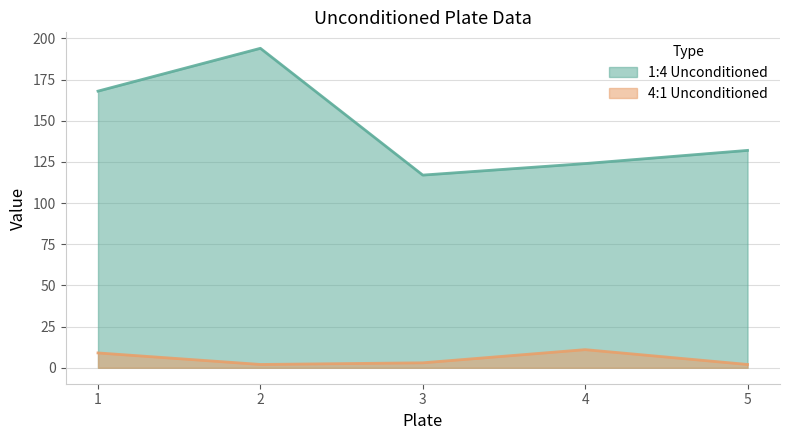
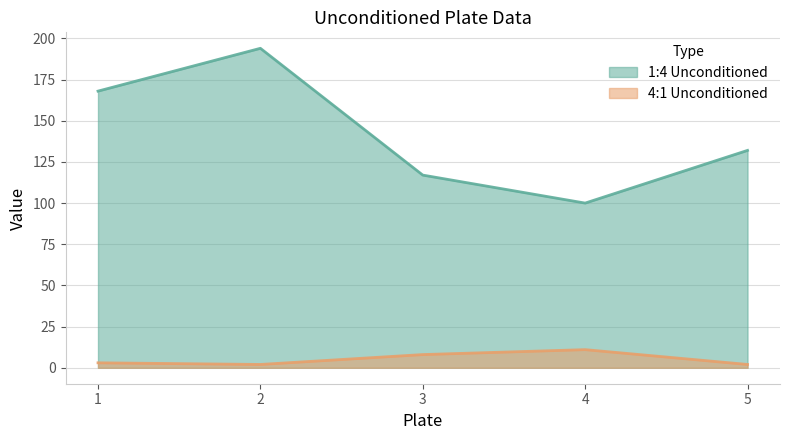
4:1 Unconditioned, 1: 9 -> 3
4:1 Unconditioned, 3: 3 -> 8
1:4 Unconditioned, 4: 124 -> 100
